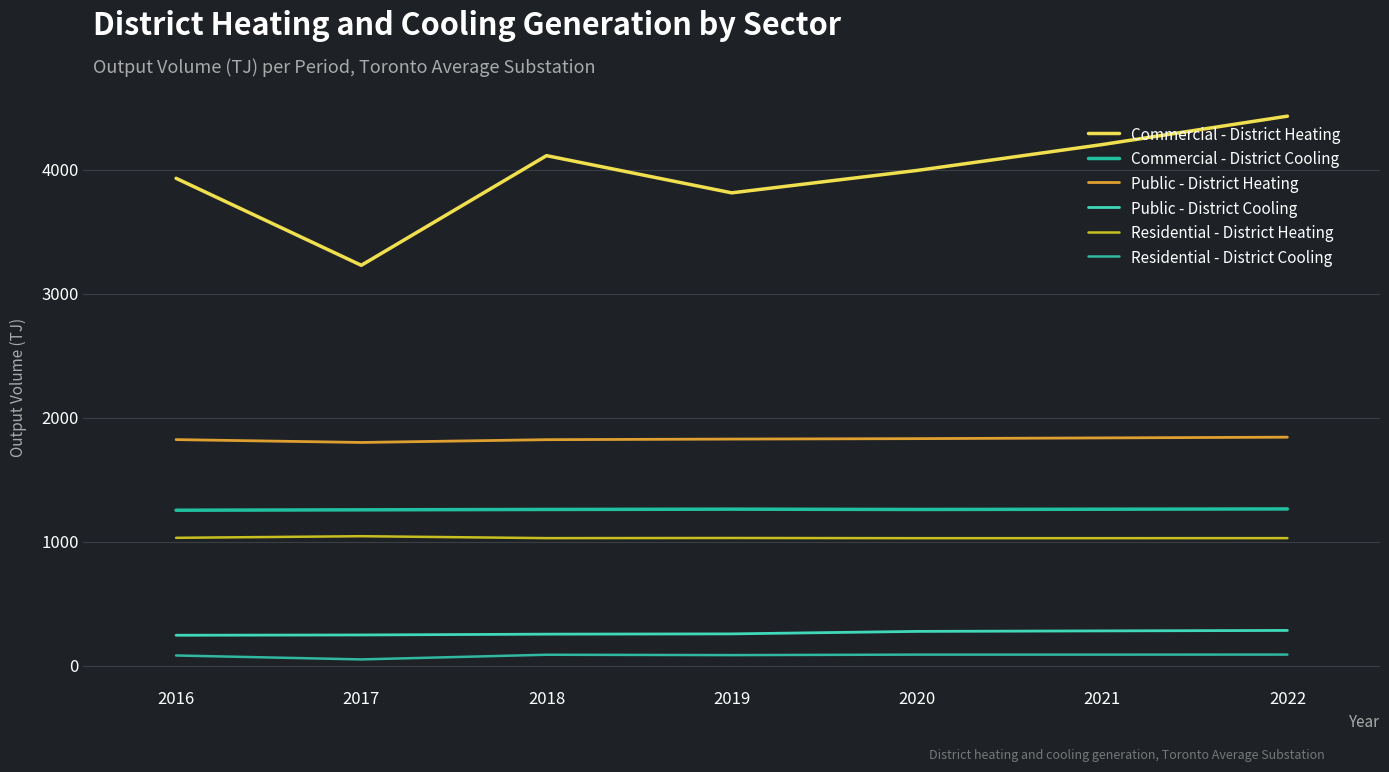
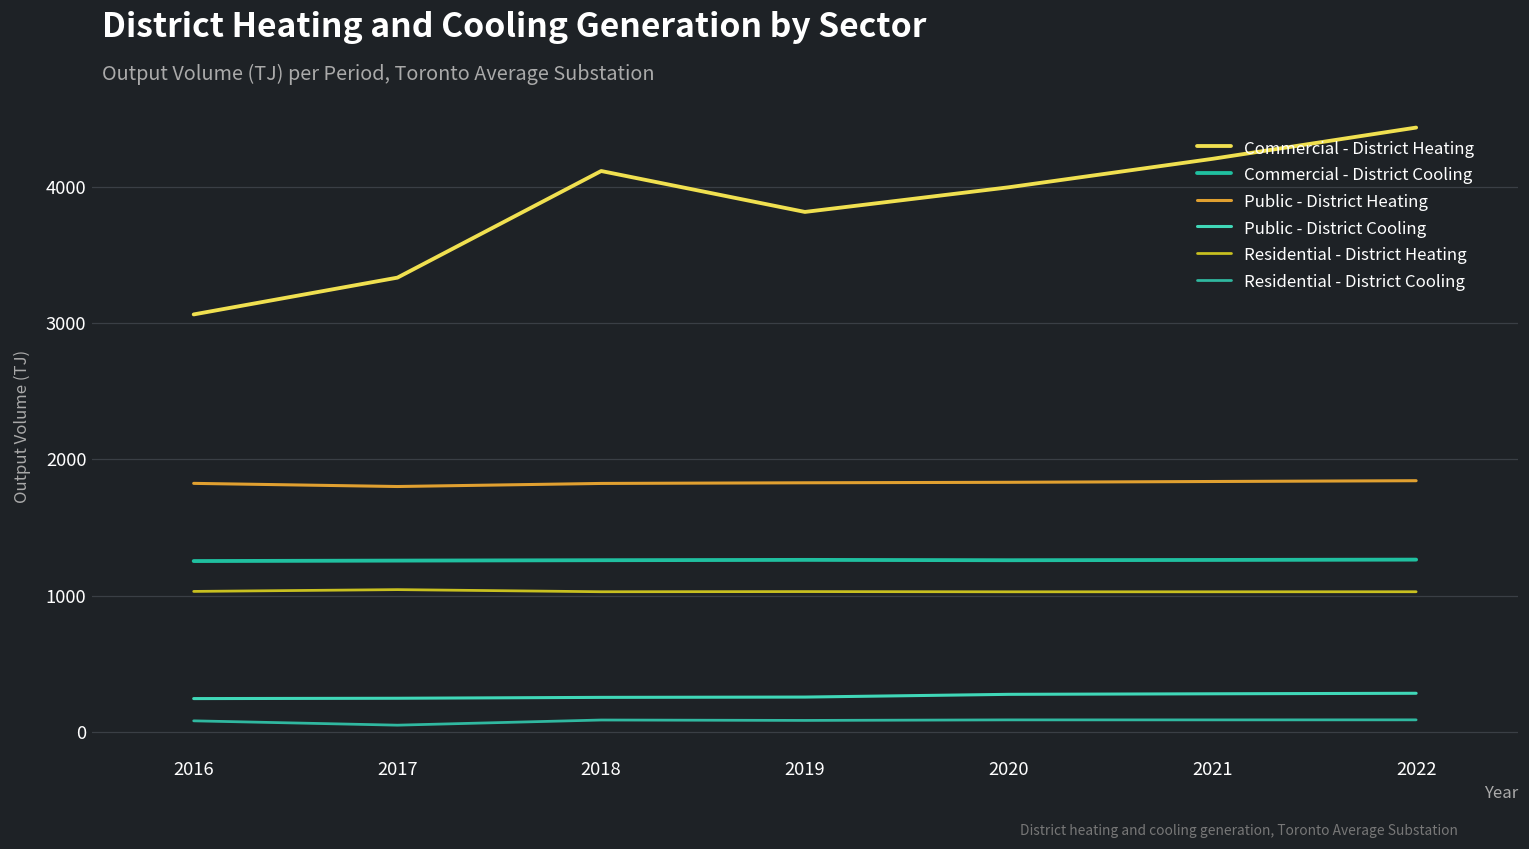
Commercial - District Heating, 2016: 3930 -> 3060
Commercial - District Heating, 2017: 3230 -> 3330
